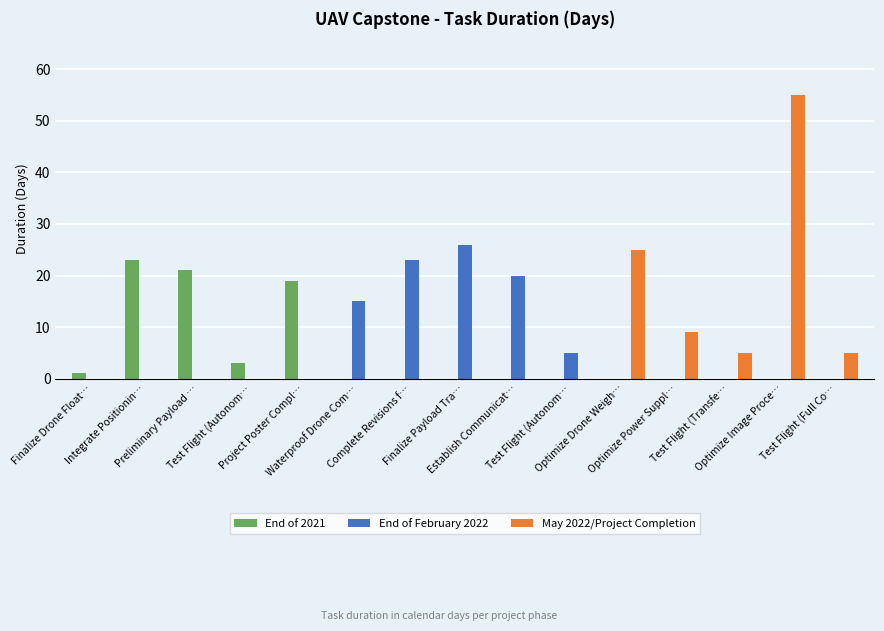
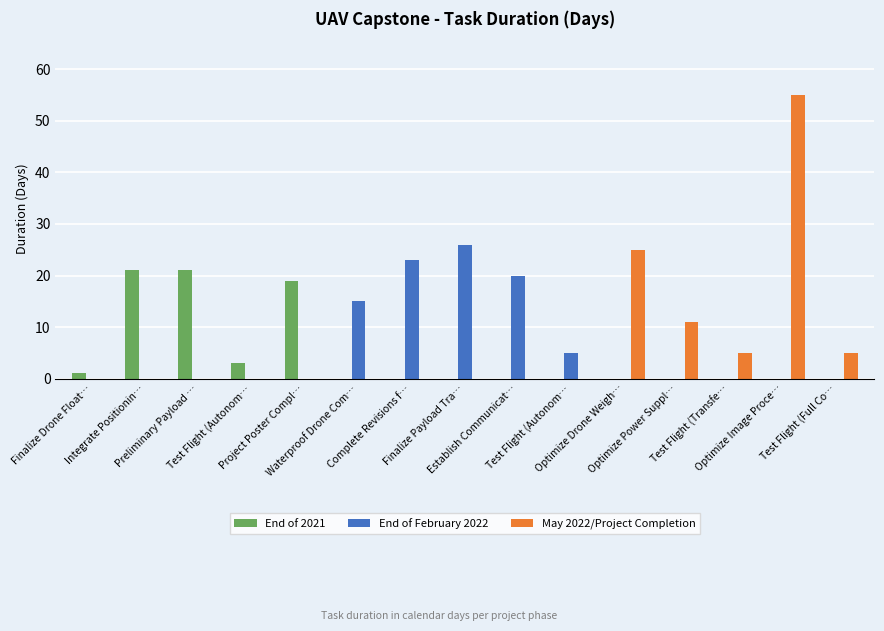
End of 2021, Integrate Positionin…: 23 -> 21
May 2022/Project Completion, Optimize Power Suppl…: 9 -> 11
